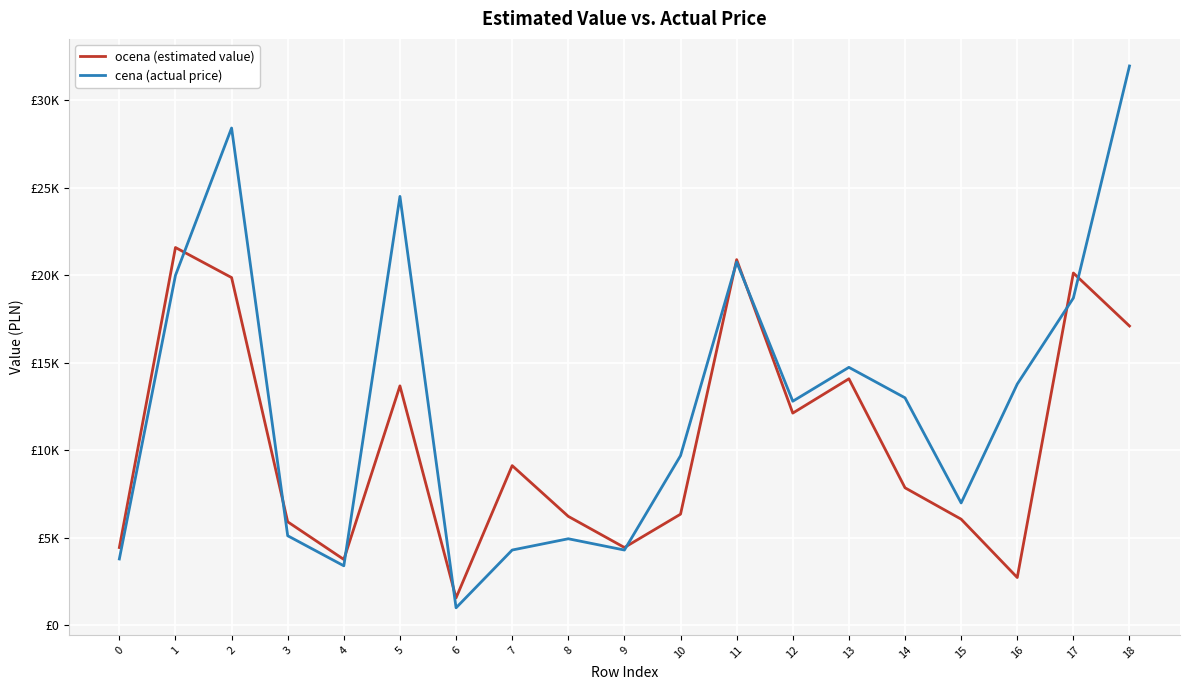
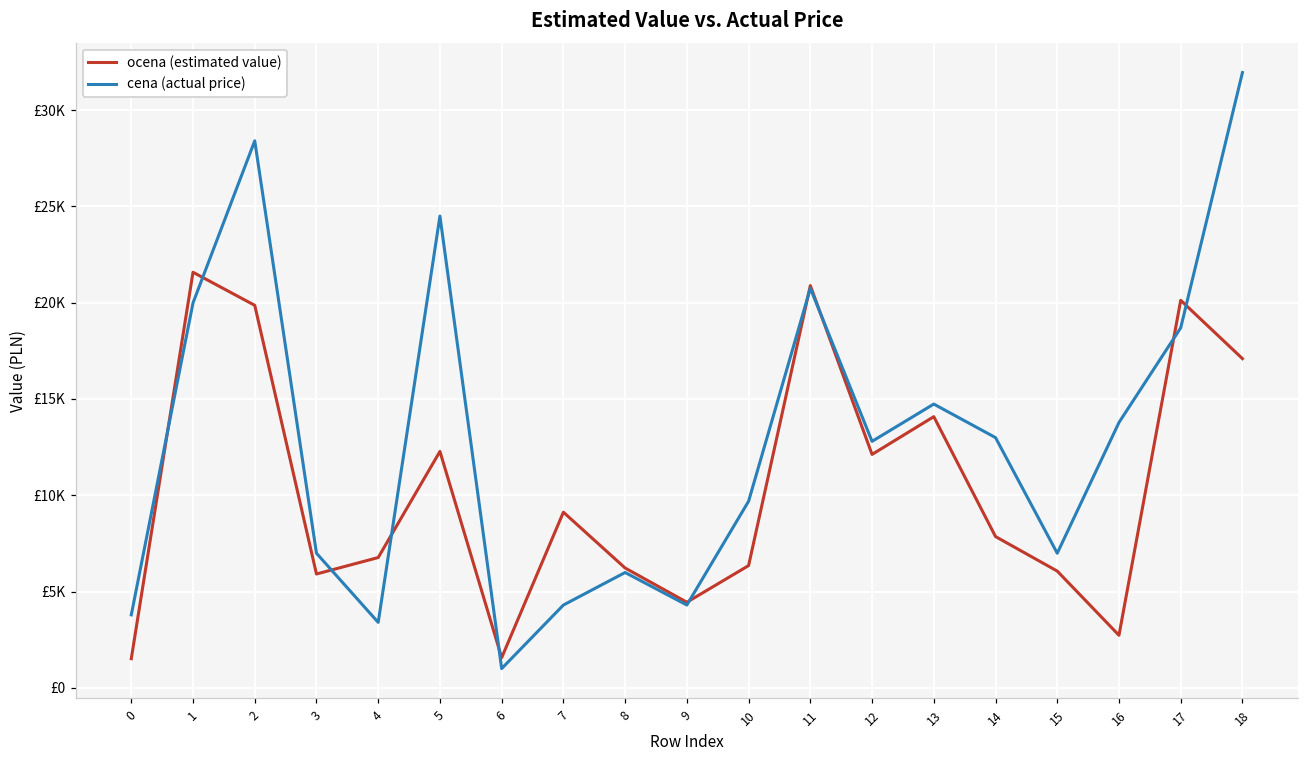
ocena (estimated value), 0: £4400 -> £1500
cena (actual price), 3: £5100 -> £7000
ocena (estimated value), 4: £3800 -> £6800
ocena (estimated value), 5: £13700 -> £12300
cena (actual price), 8: £4900 -> £6000
